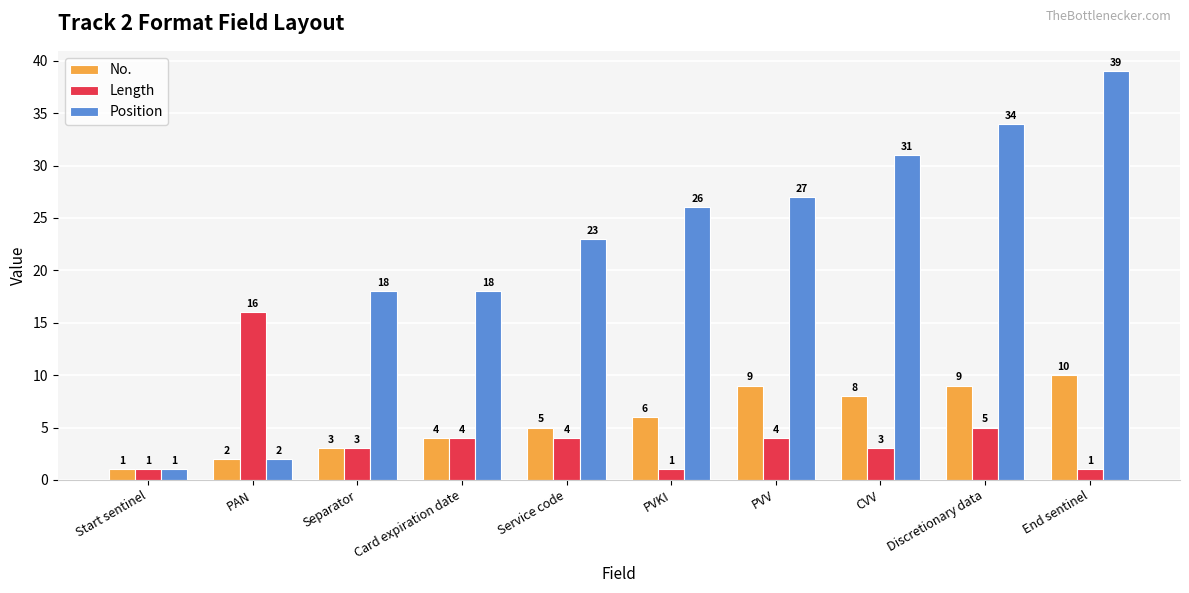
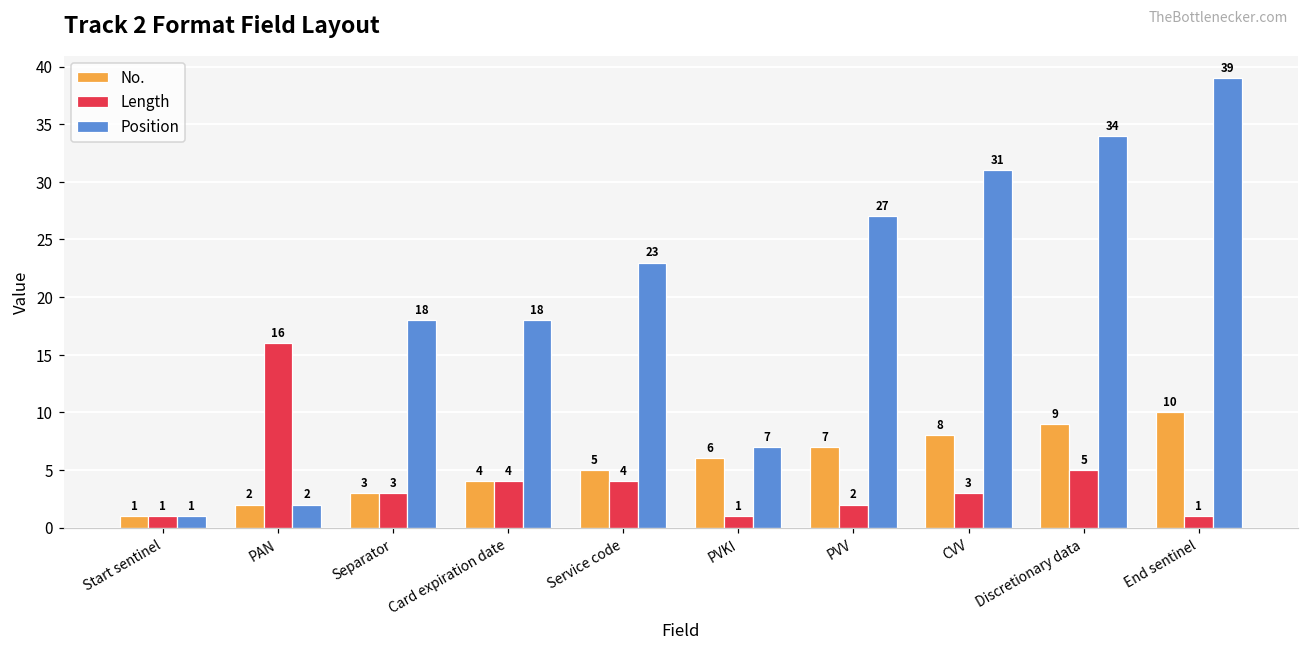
Position, PVKI: 26 -> 7
No., PVV: 9 -> 7
Length, PVV: 4 -> 2
